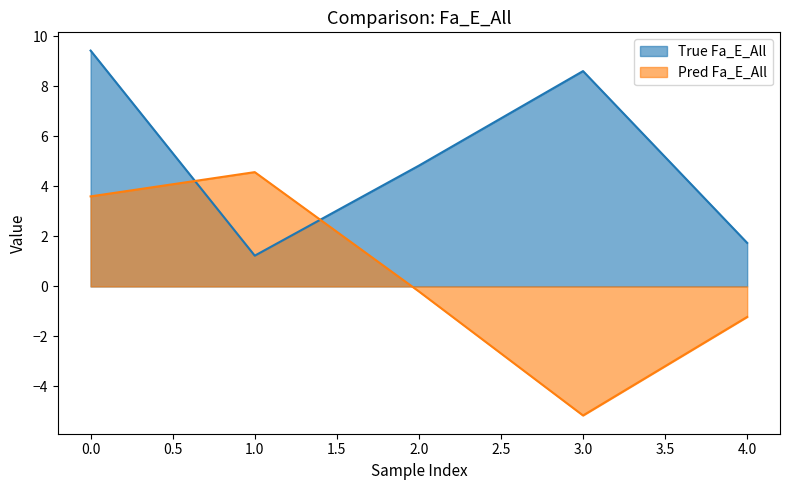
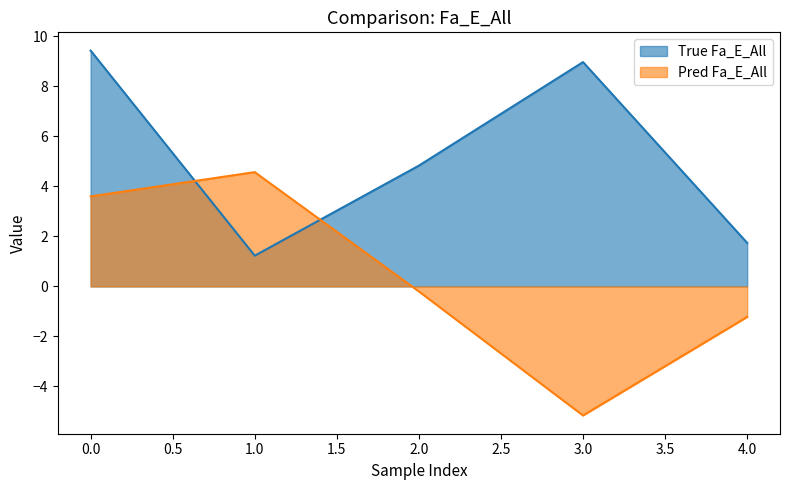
True Fa_E_All, 3.0: 8.6 -> 9.0
